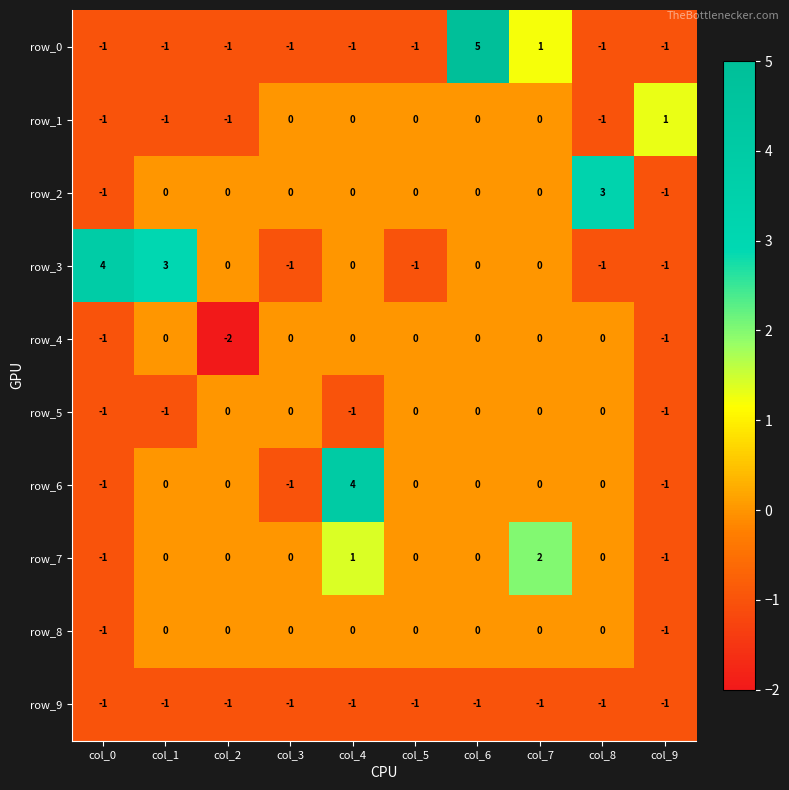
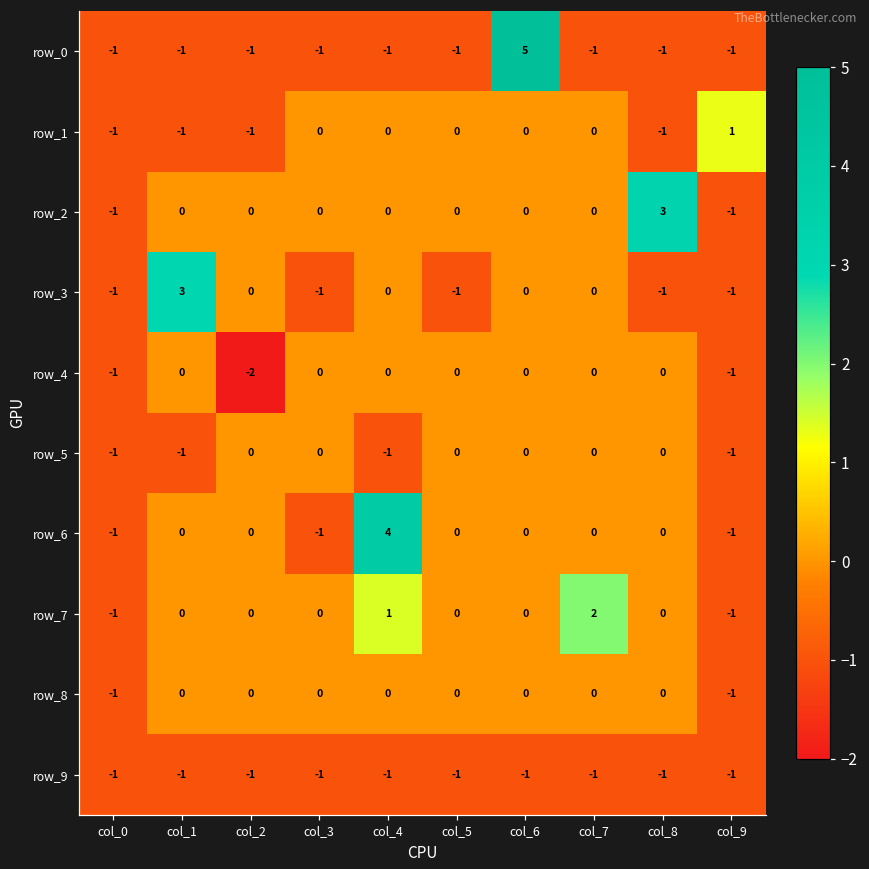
row_0, col_7: 1 -> -1
row_3, col_0: 4 -> -1
